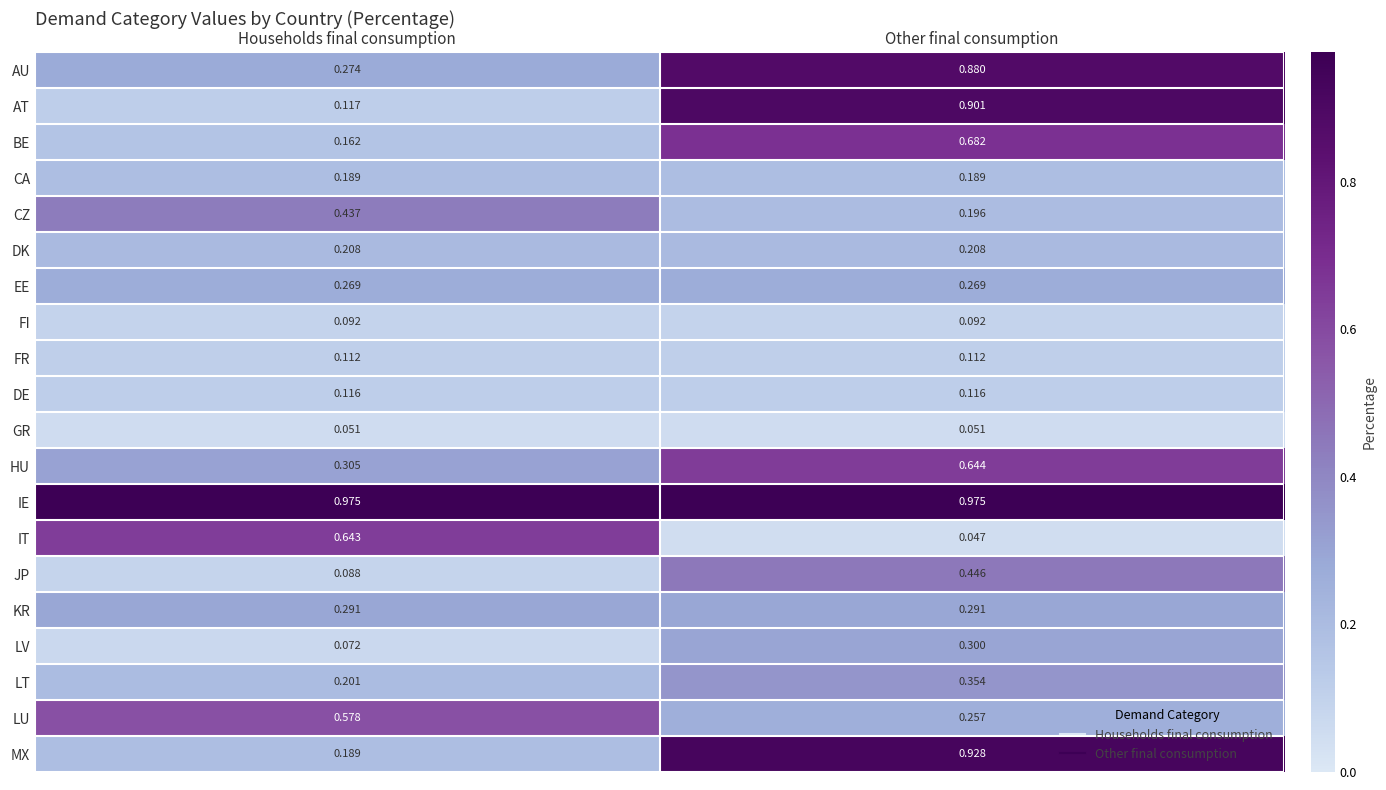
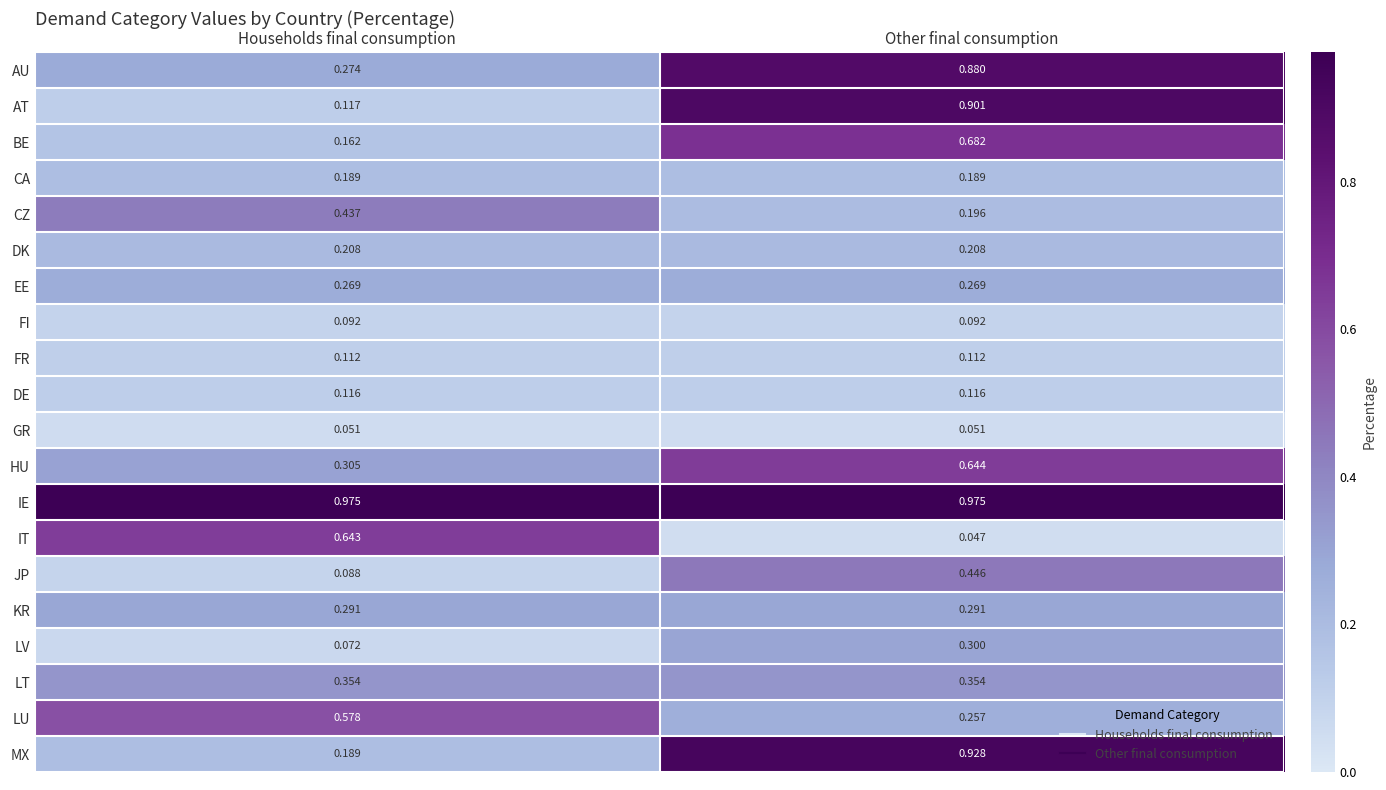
LT, Households final consumption: 0.201 -> 0.354
